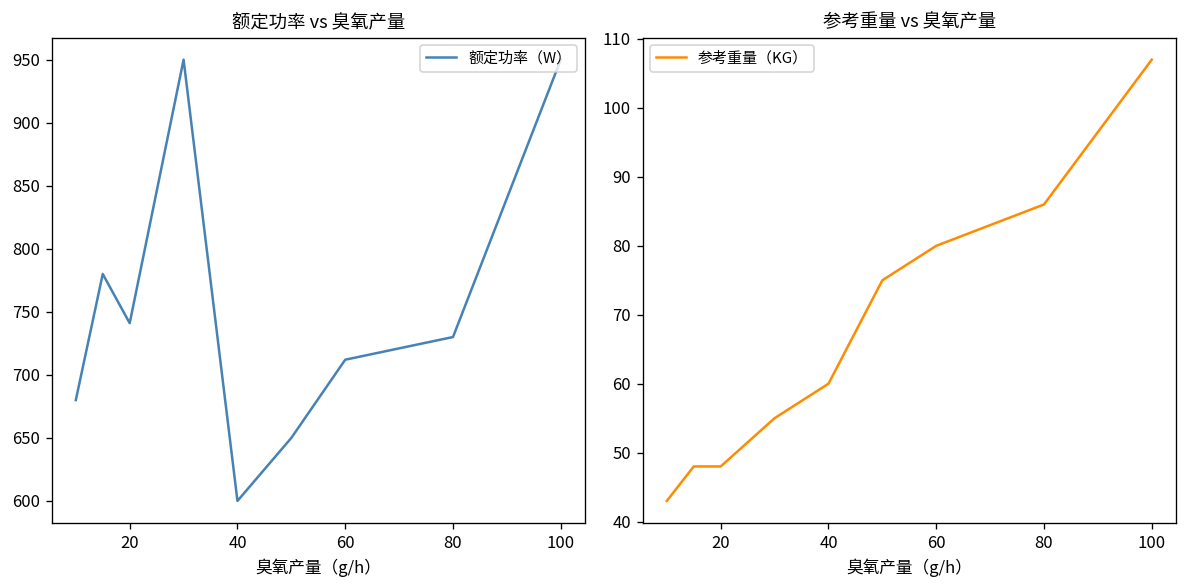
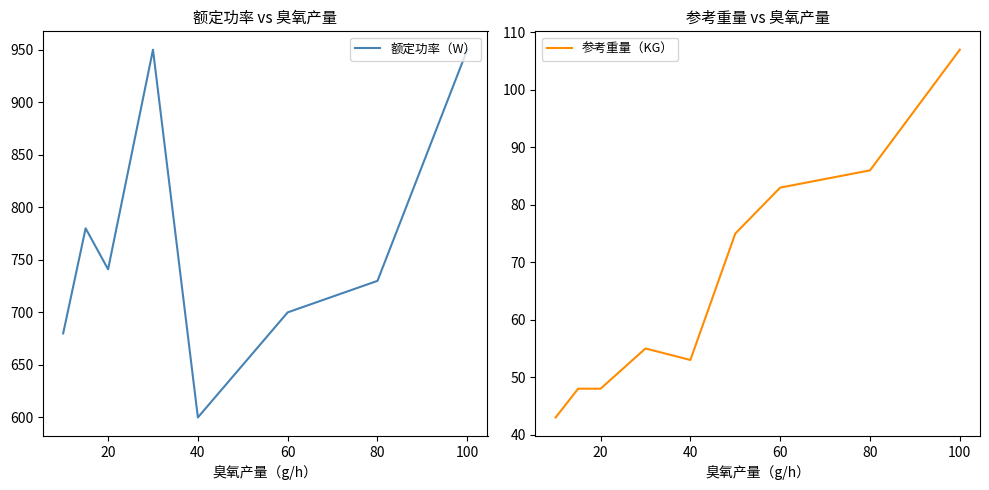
额定功率 vs 臭氧产量, 60: 712 -> 700
参考重量 vs 臭氧产量, 40: 60 -> 53
参考重量 vs 臭氧产量, 60: 80 -> 83
